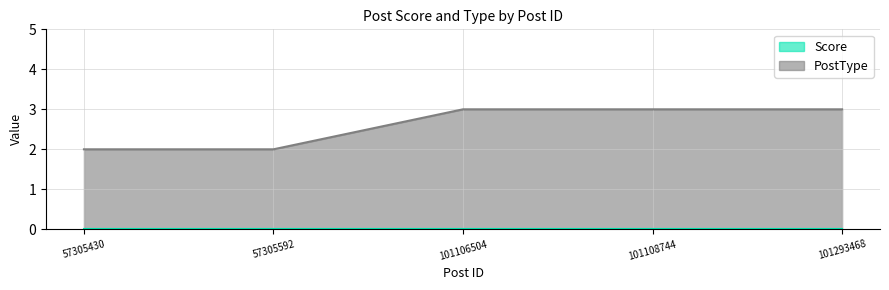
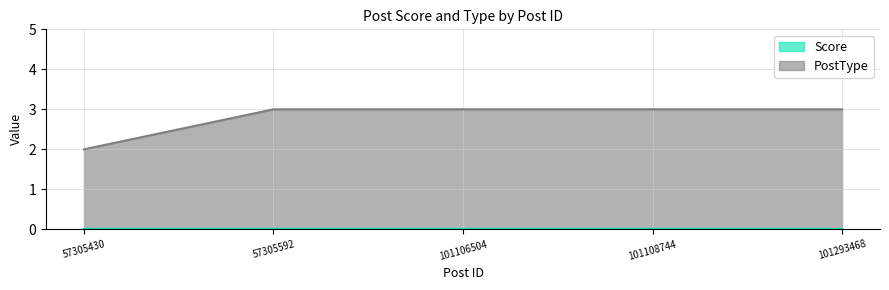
PostType, 57305592: 2 -> 3
